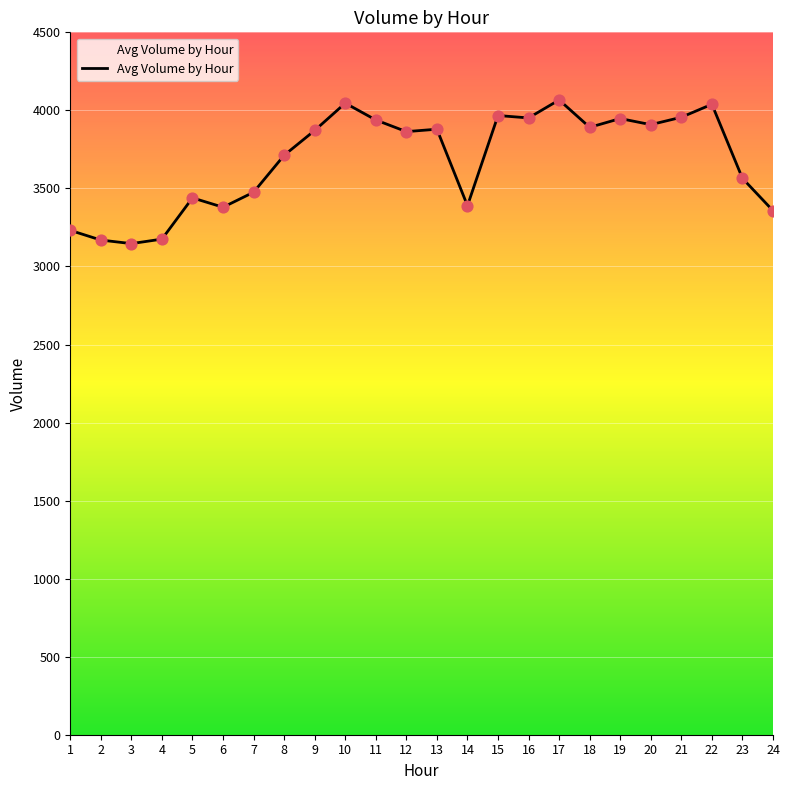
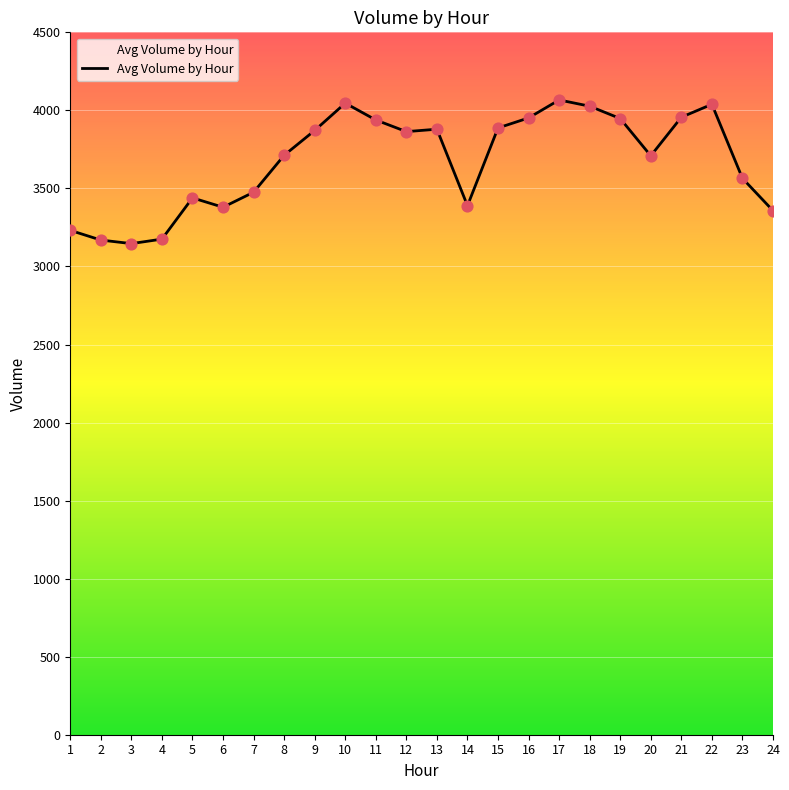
15: 3970 -> 3890
18: 3890 -> 4030
20: 3910 -> 3710
